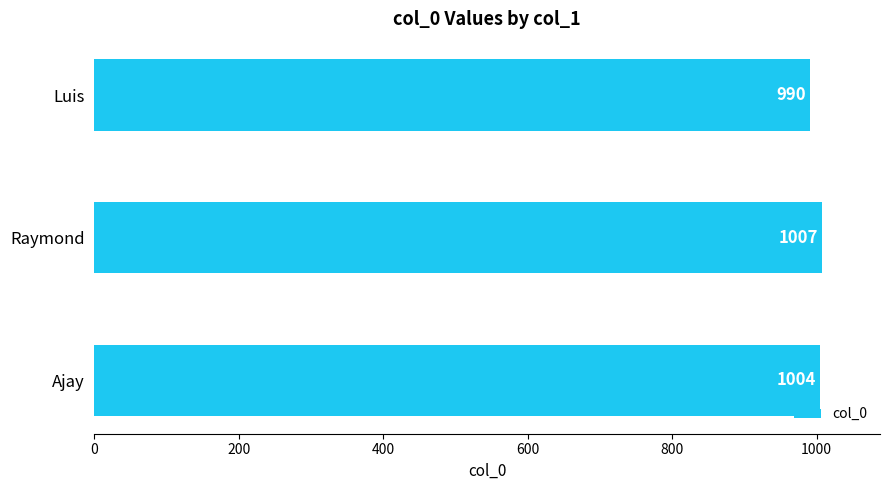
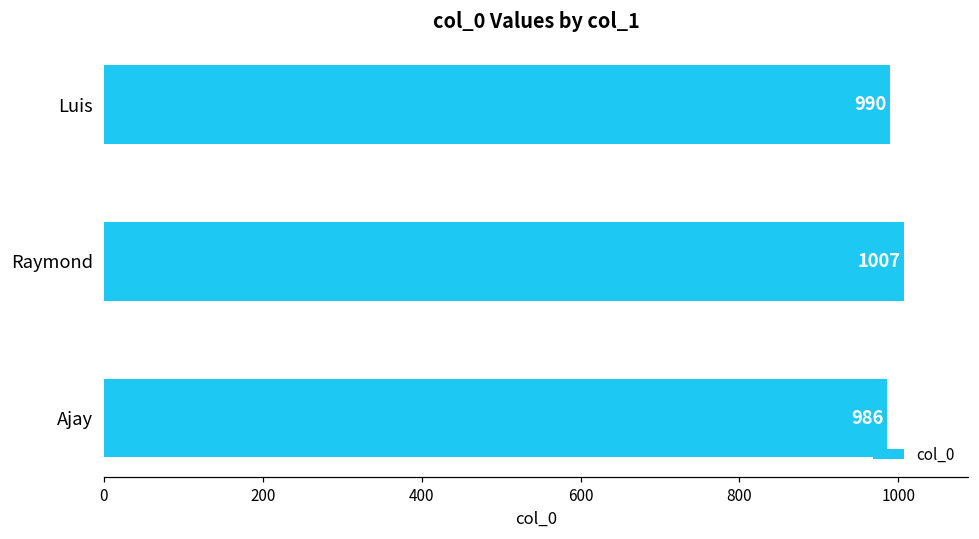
Ajay: 1004 -> 986
